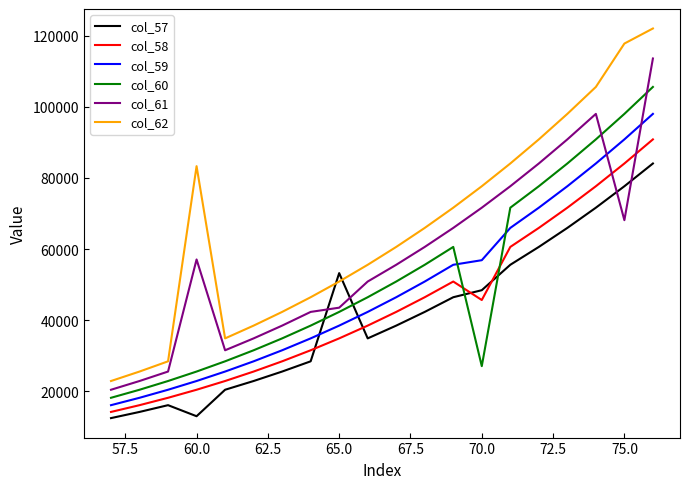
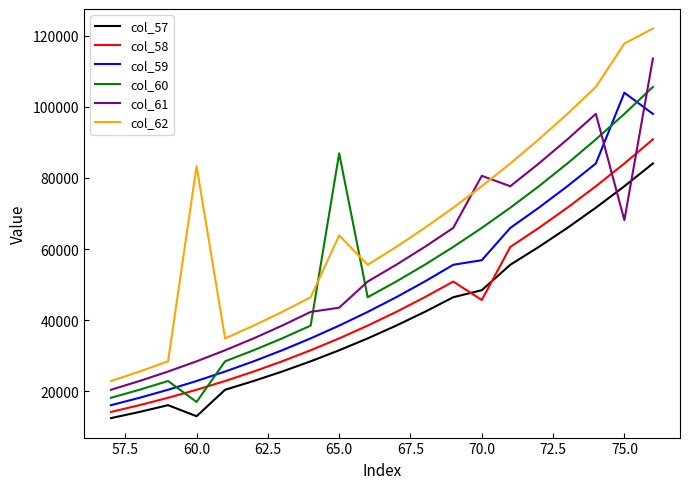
col_60, 60.0: 26000 -> 17000
col_61, 60.0: 57000 -> 28000
col_57, 65.0: 53000 -> 32000
col_60, 65.0: 42000 -> 87000
col_62, 65.0: 51000 -> 64000
col_60, 70.0: 27000 -> 66000
col_61, 70.0: 72000 -> 81000
col_59, 75.0: 91000 -> 104000
